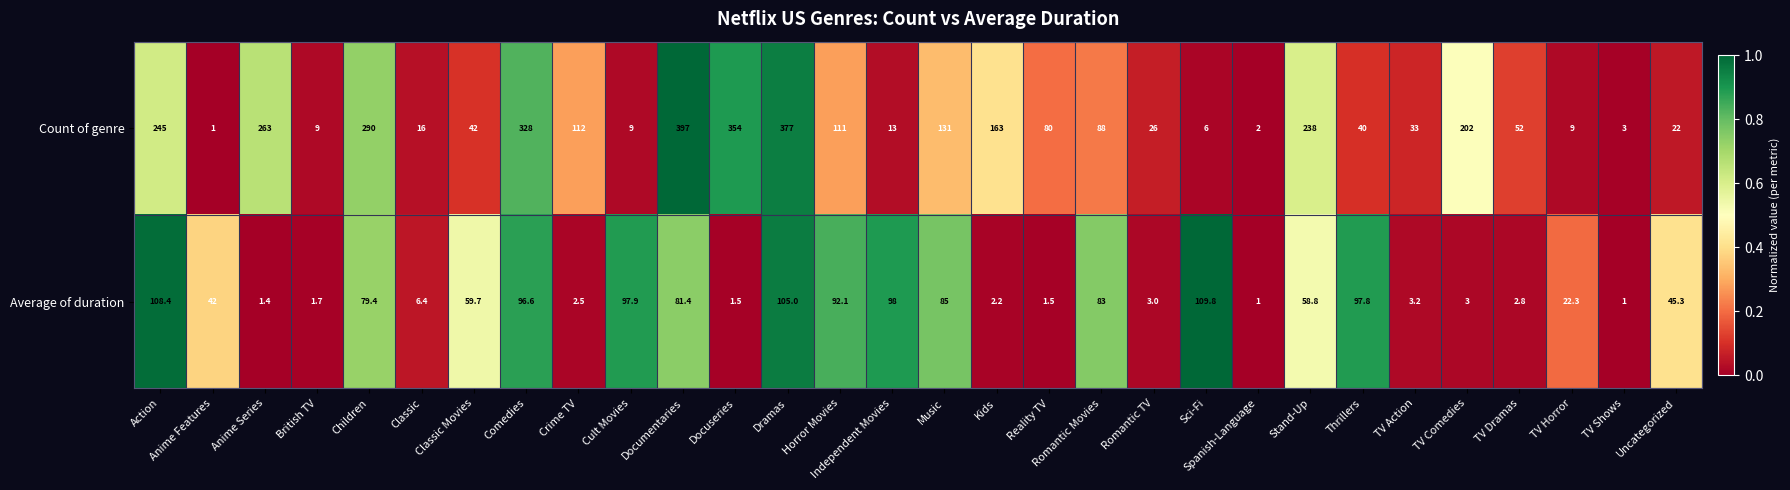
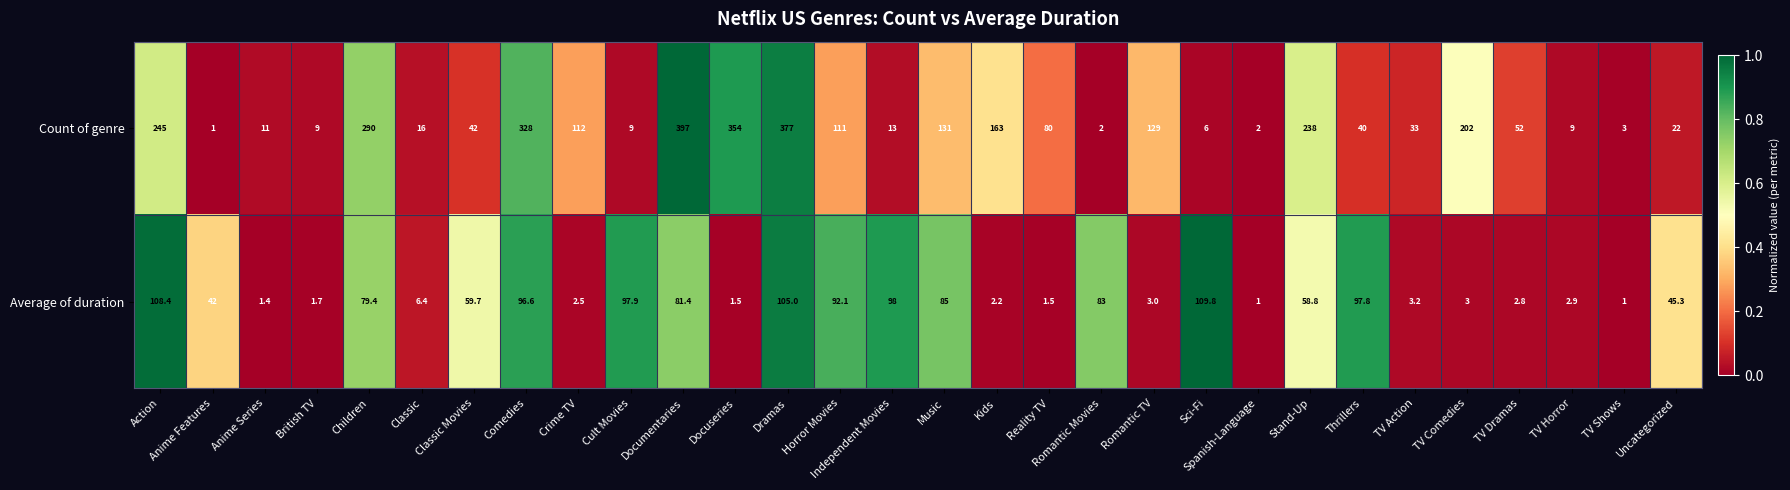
Count of genre, Anime Series: 263 -> 11
Count of genre, Romantic Movies: 88 -> 2
Count of genre, Romantic TV: 26 -> 129
Average of duration, TV Horror: 22.3 -> 2.9
